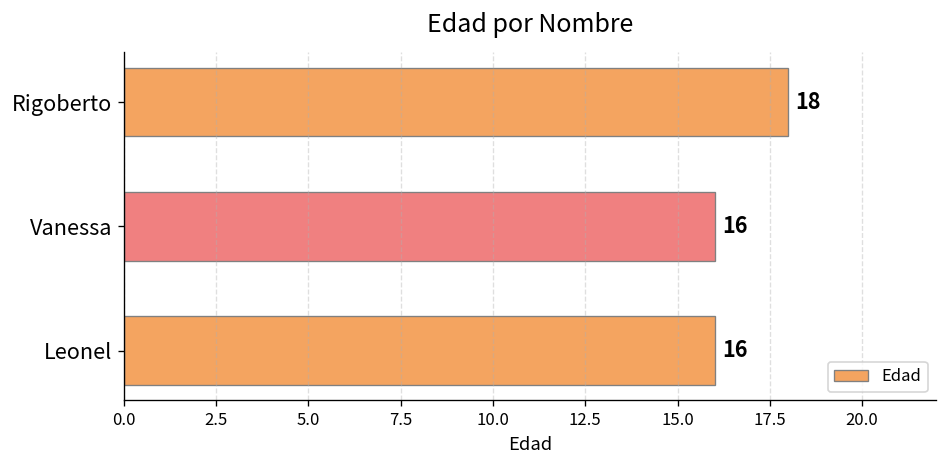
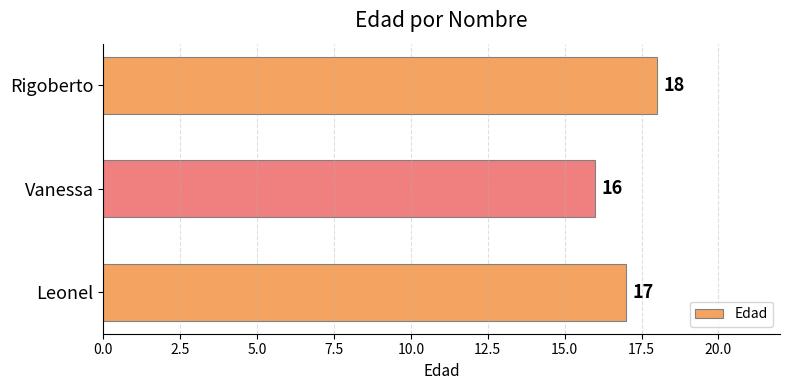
Leonel: 16 -> 17
